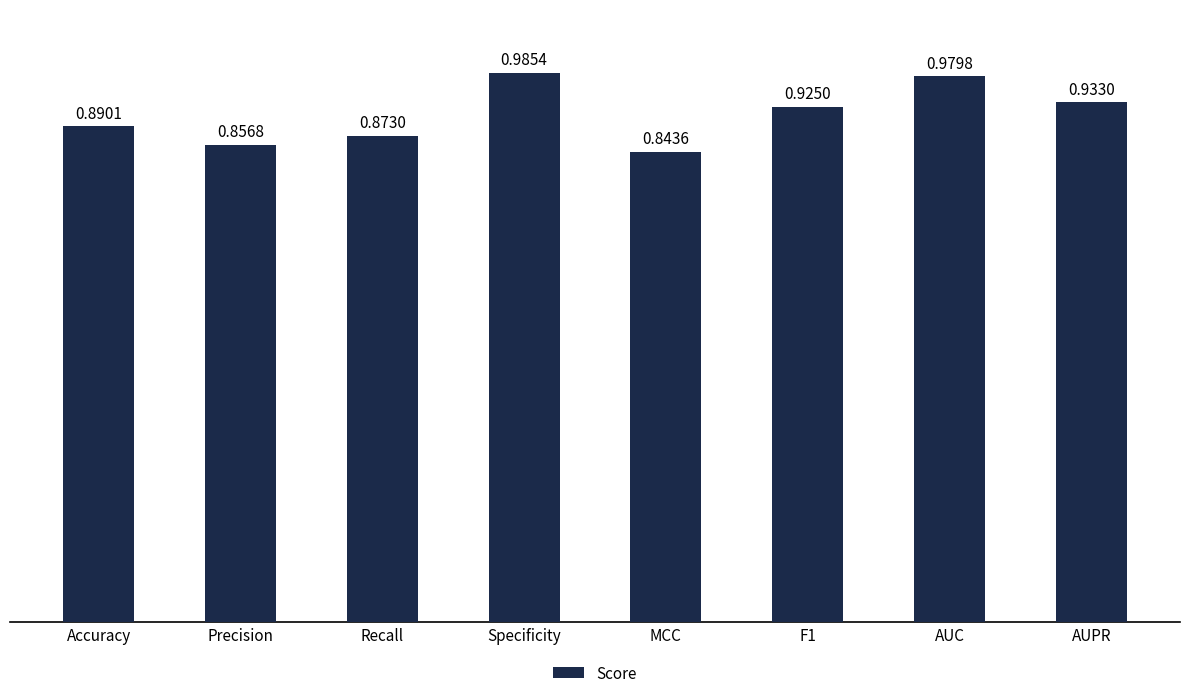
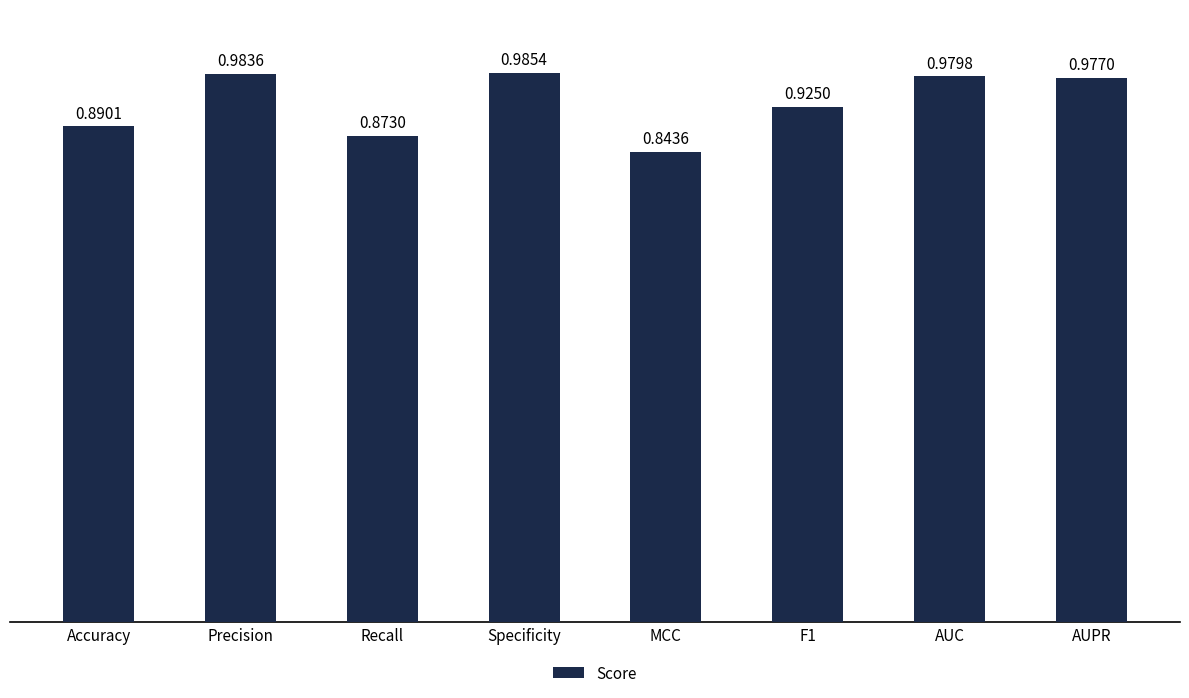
Precision: 0.8568 -> 0.9836
AUPR: 0.9330 -> 0.9770
